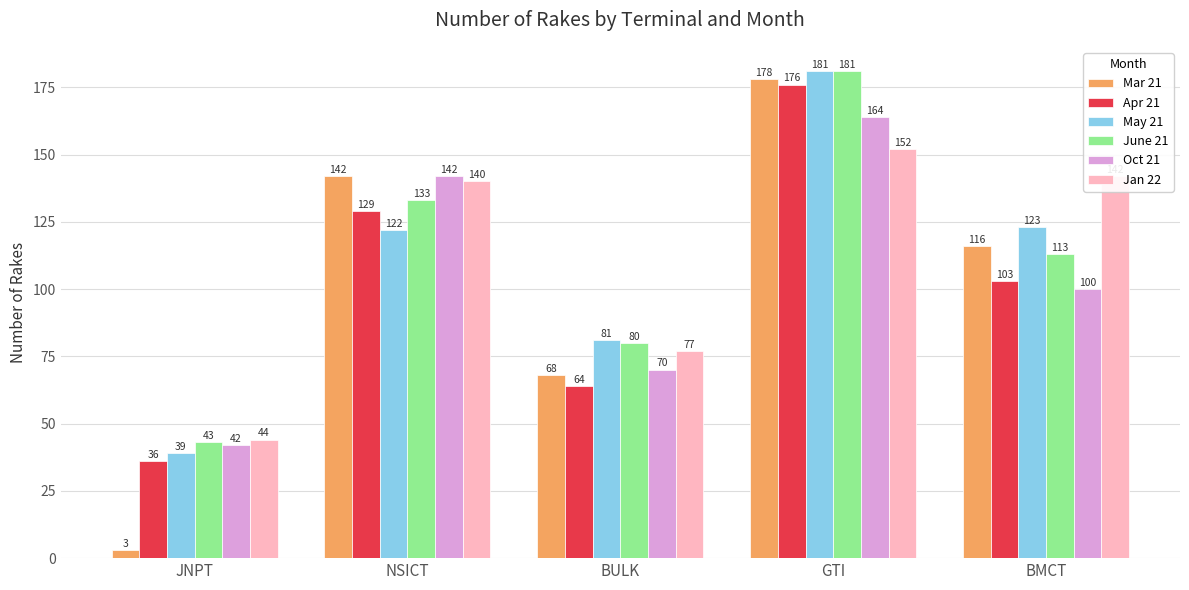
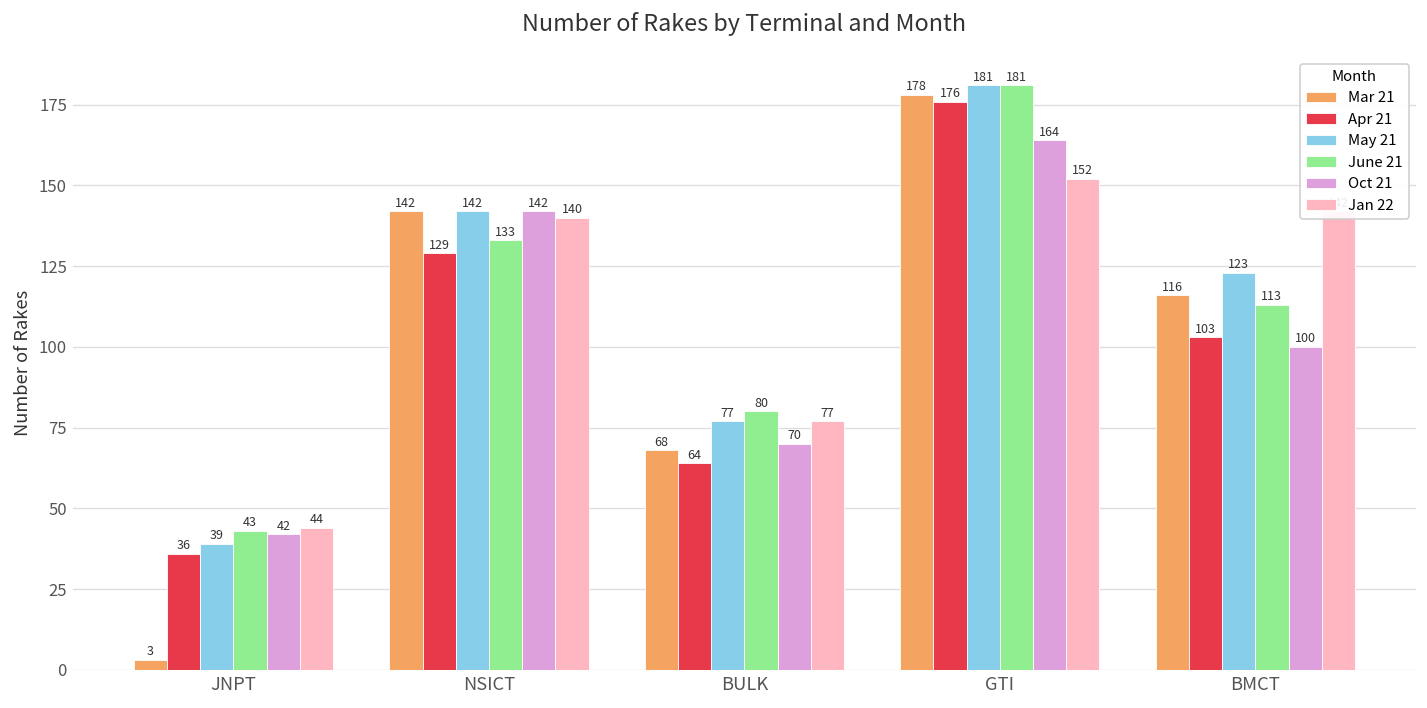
May 21, NSICT: 122 -> 142
May 21, BULK: 81 -> 77
